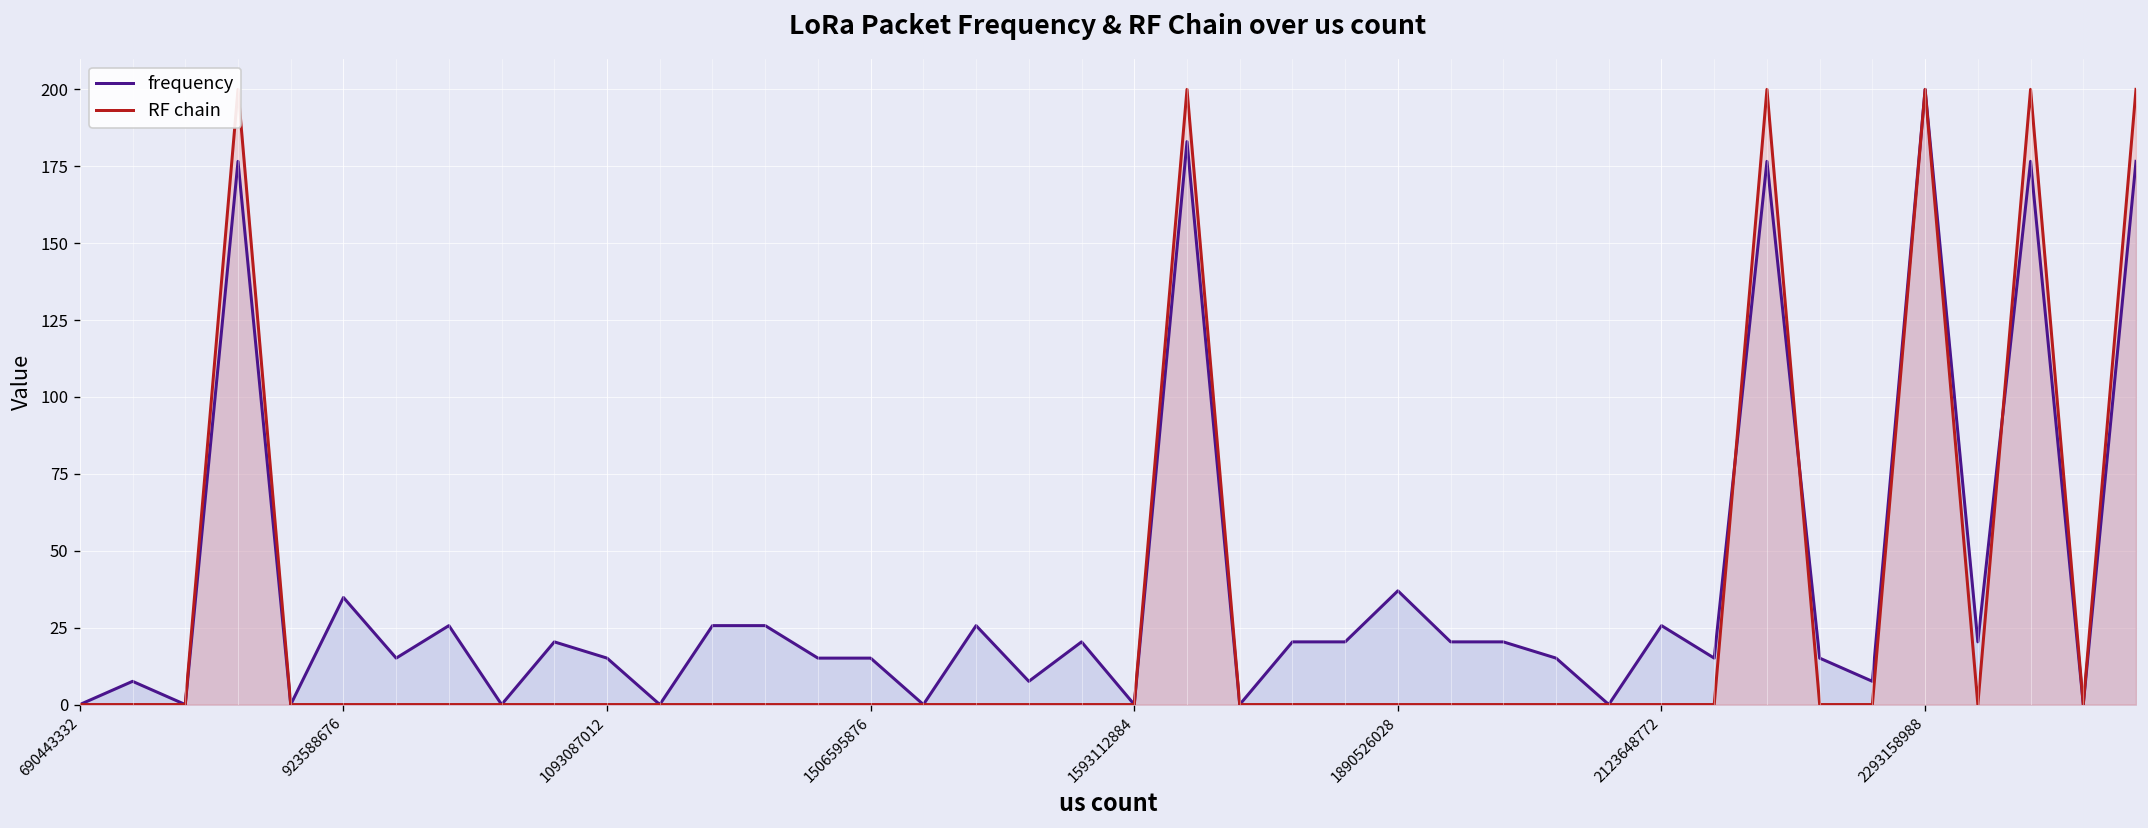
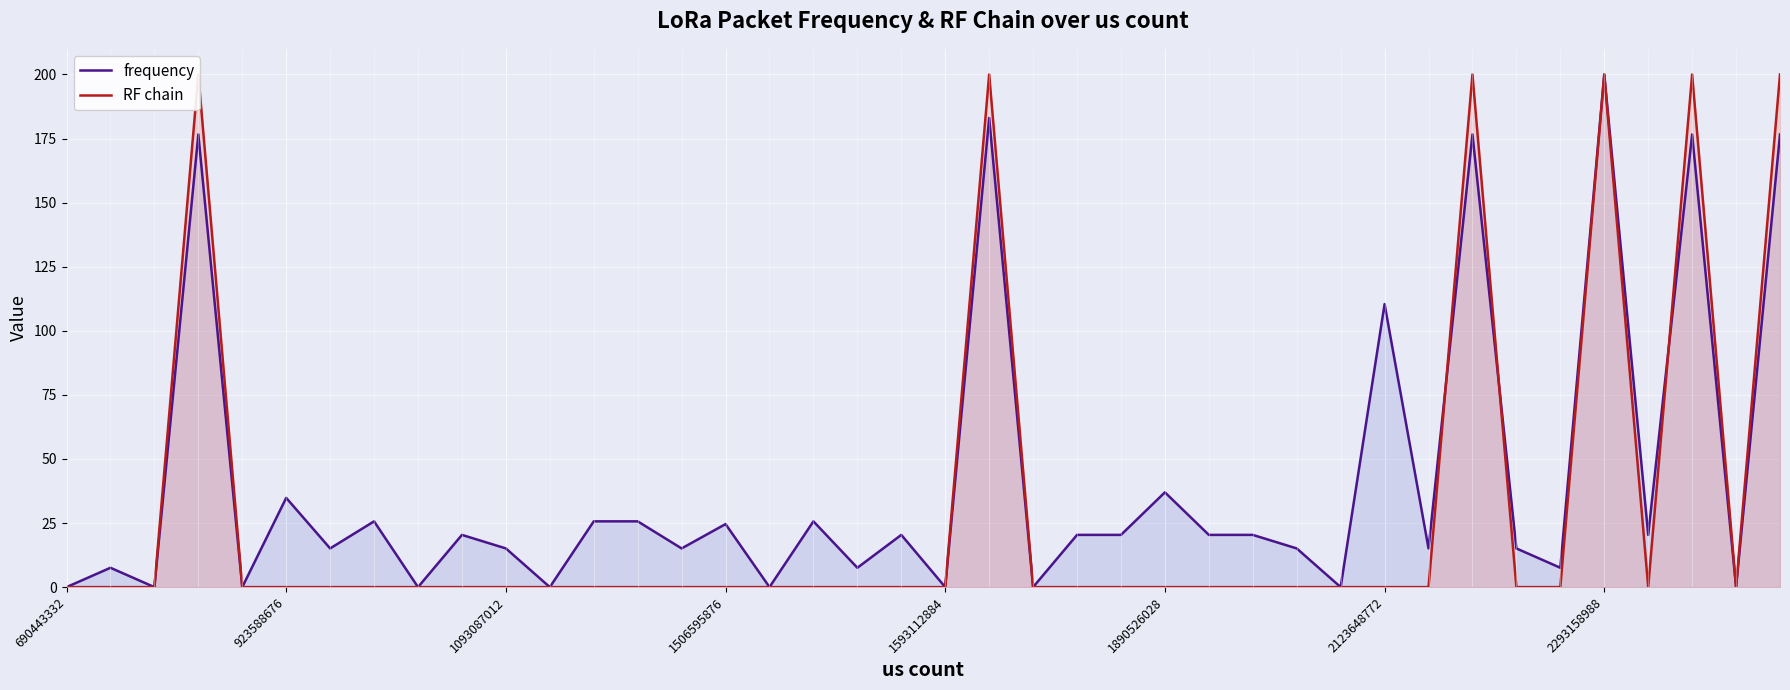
frequency, 1506595876: 15 -> 25
frequency, 2123648772: 26 -> 110
